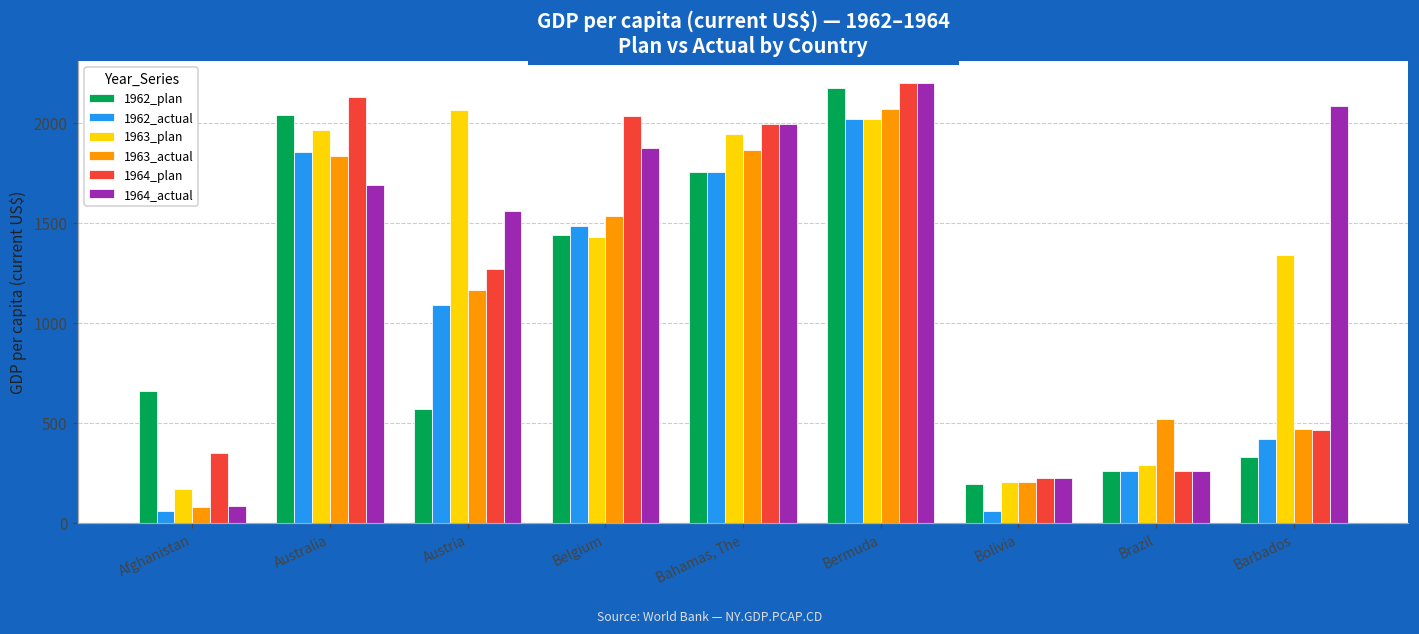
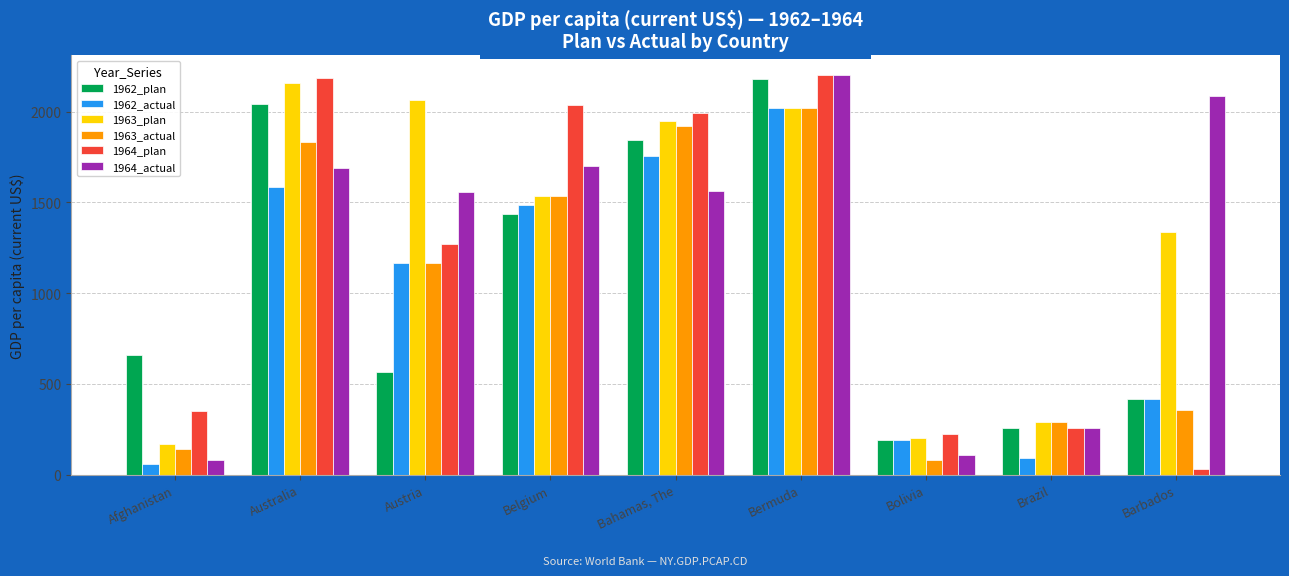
1963_actual, Afghanistan: 80 -> 140
1962_actual, Australia: 1850 -> 1580
1963_plan, Australia: 1970 -> 2160
1964_plan, Australia: 2130 -> 2180
1962_actual, Austria: 1090 -> 1170
1963_plan, Belgium: 1430 -> 1540
1964_actual, Belgium: 1870 -> 1700
1962_plan, Bahamas, The: 1750 -> 1840
1963_actual, Bahamas, The: 1870 -> 1920
1964_actual, Bahamas, The: 1990 -> 1560
1963_actual, Bermuda: 2070 -> 2020
1962_actual, Bolivia: 60 -> 190
1963_actual, Bolivia: 200 -> 80
1964_actual, Bolivia: 220 -> 110
1962_actual, Brazil: 260 -> 90
1963_actual, Brazil: 520 -> 290
1962_plan, Barbados: 330 -> 420
1963_actual, Barbados: 470 -> 360
1964_plan, Barbados: 460 -> 30
